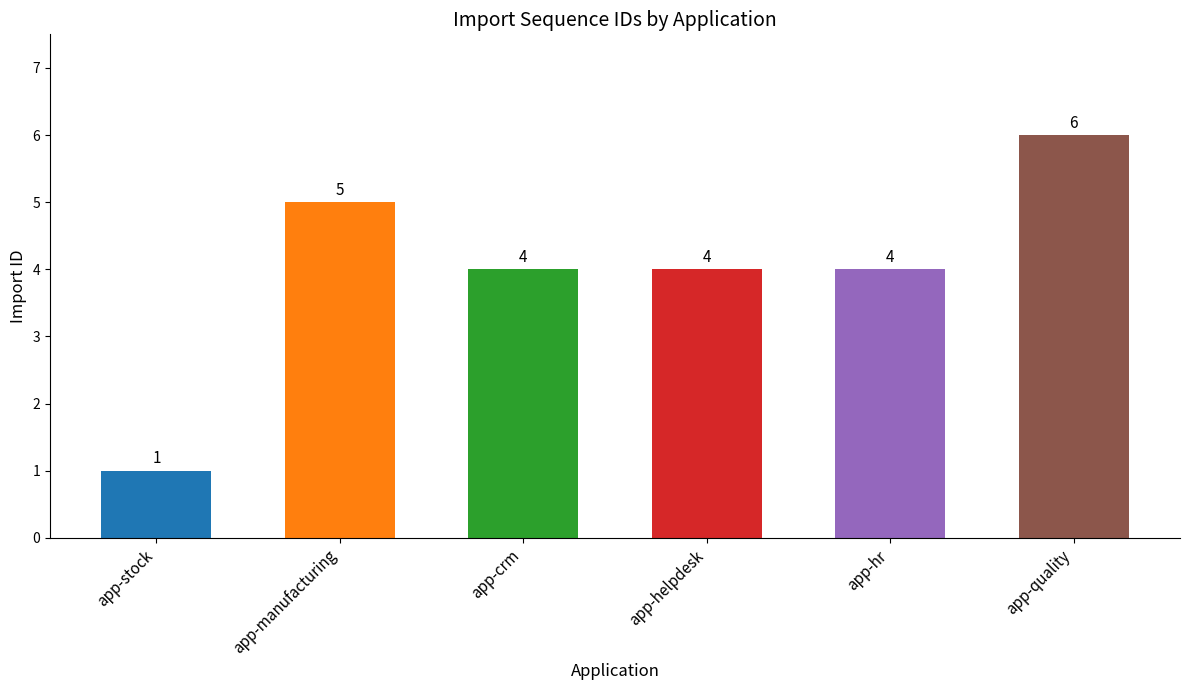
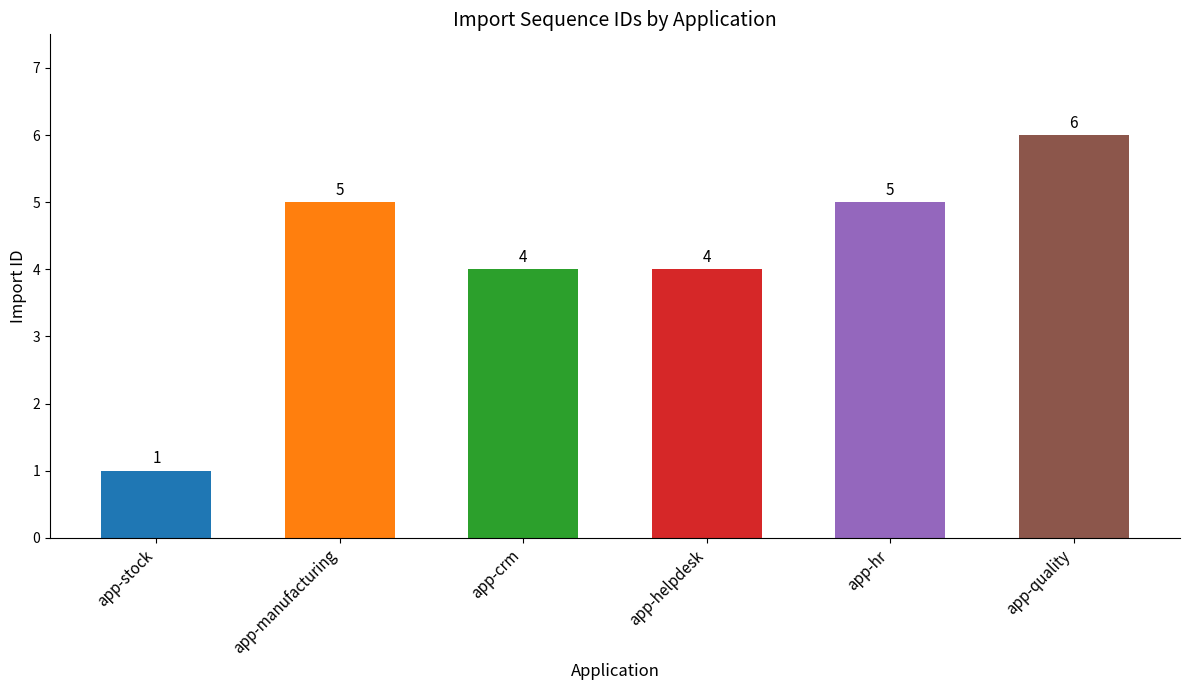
app-hr: 4 -> 5
